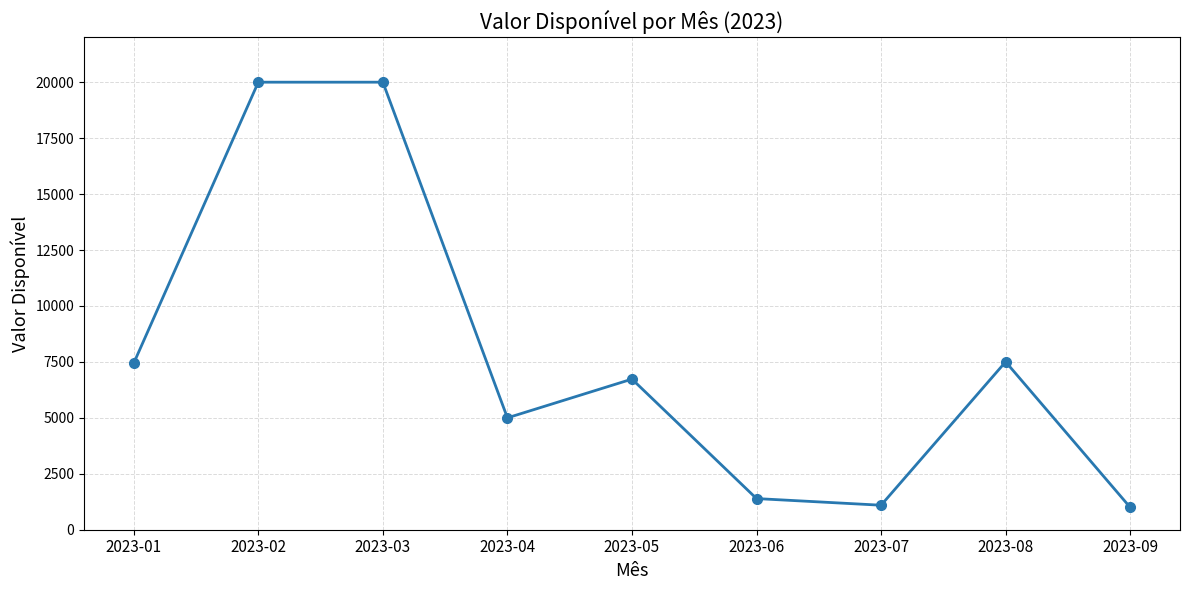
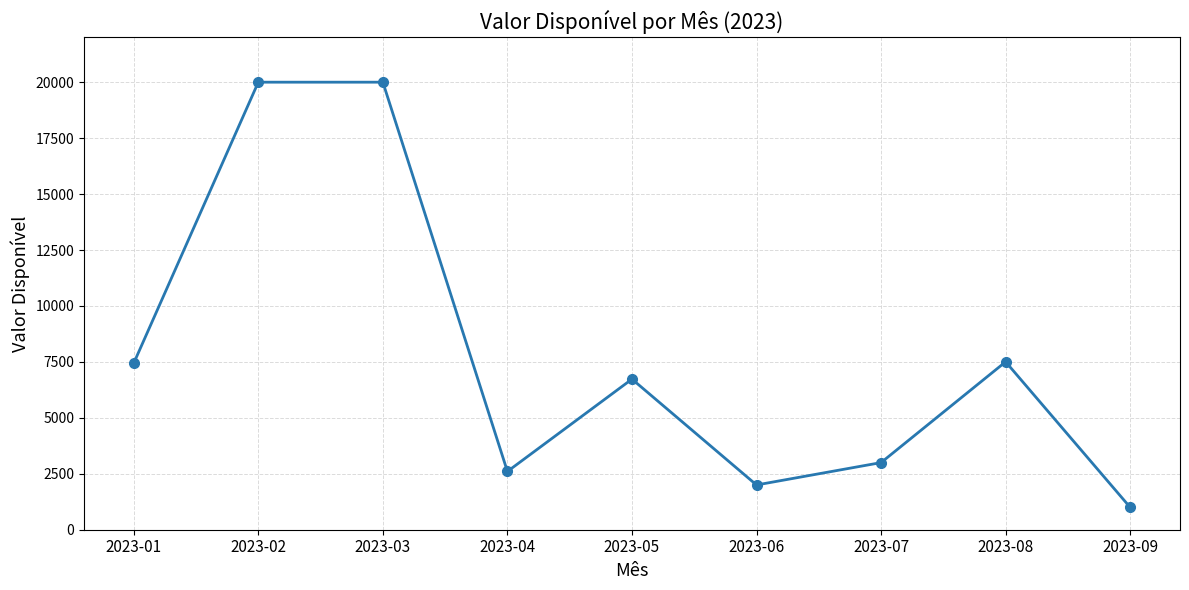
2023-04: 5000 -> 2600
2023-06: 1400 -> 2000
2023-07: 1100 -> 3000
